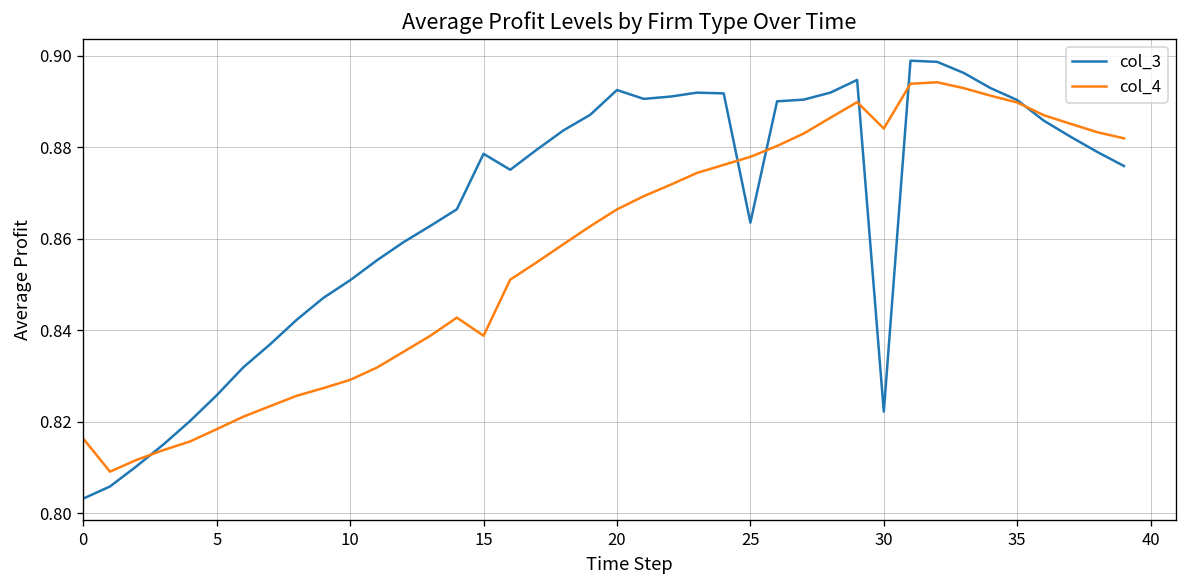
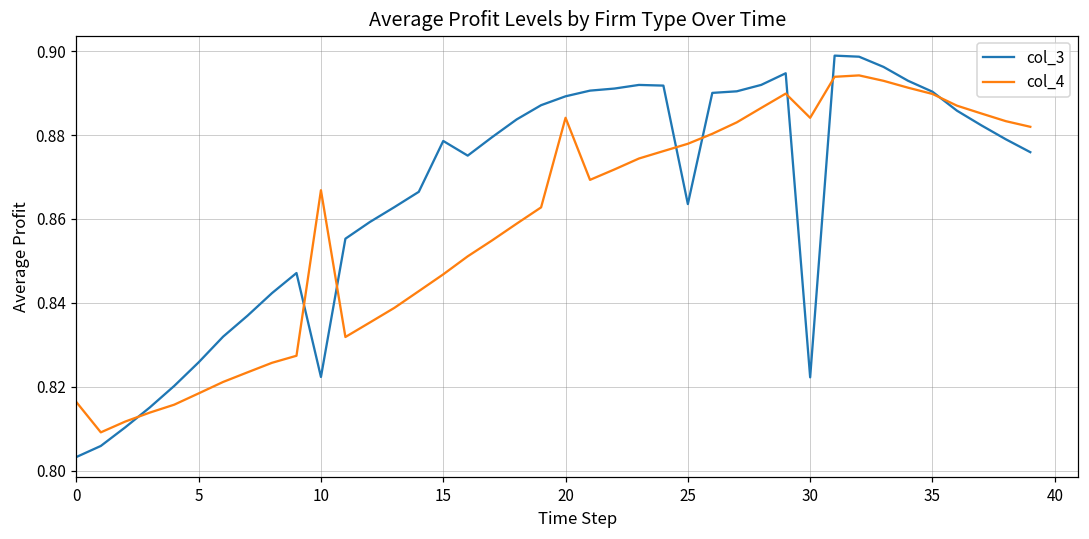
col_3, 10: 0.851 -> 0.822
col_4, 10: 0.829 -> 0.867
col_4, 15: 0.839 -> 0.847
col_3, 20: 0.893 -> 0.889
col_4, 20: 0.866 -> 0.884
